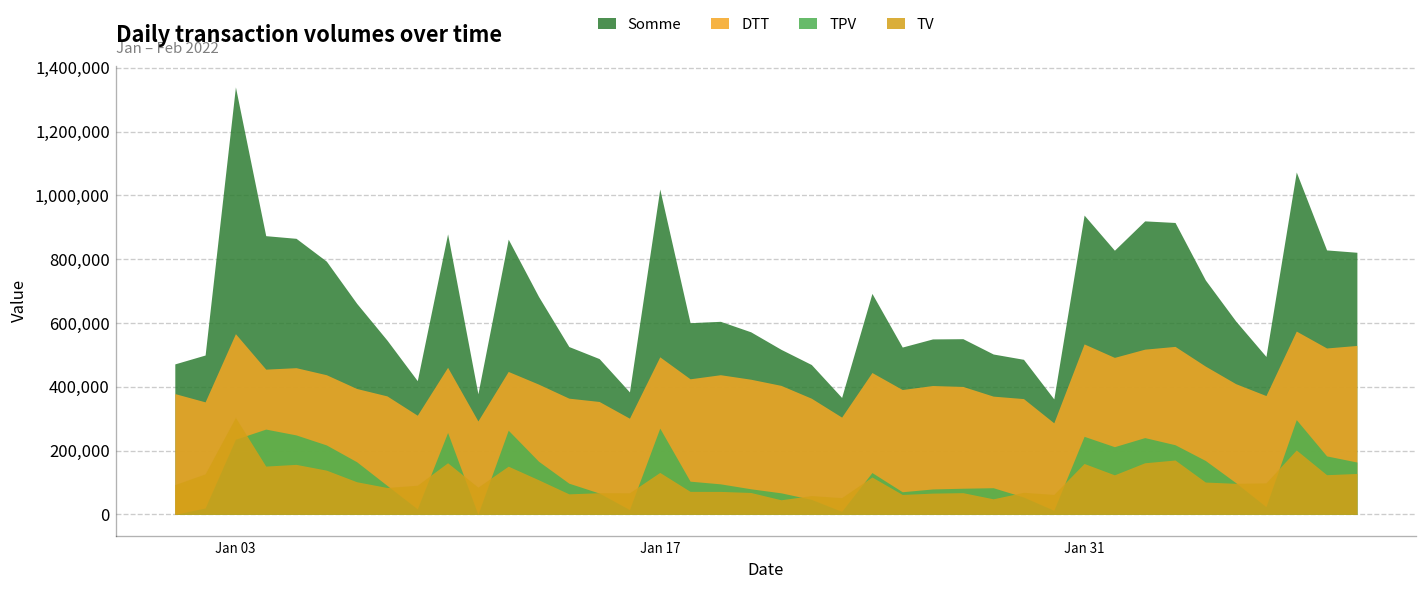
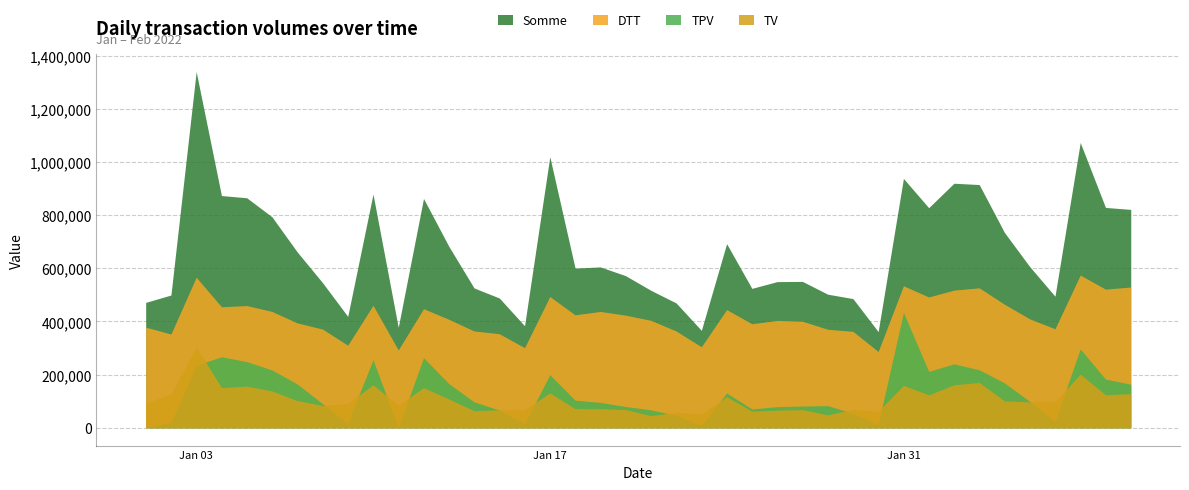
TPV, Jan 17: 270,000 -> 200,000
TPV, Jan 31: 240,000 -> 430,000
